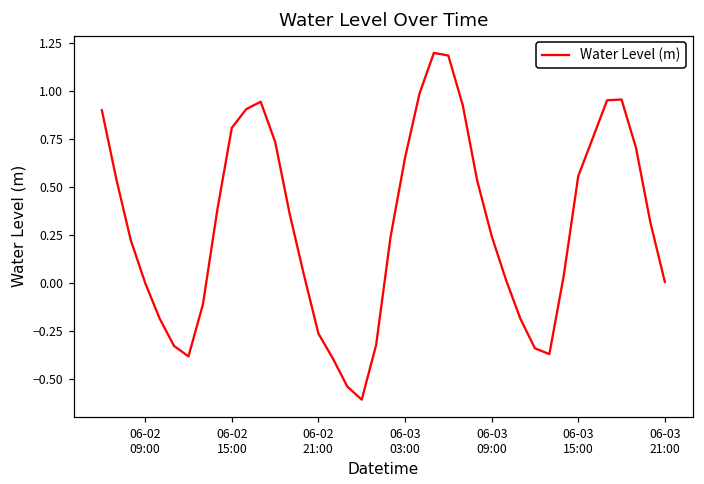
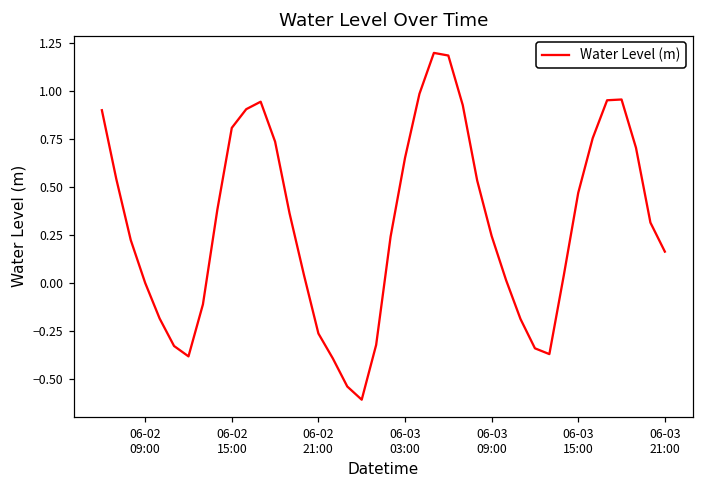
06-03 15:00: 0.56 -> 0.47
06-03 21:00: 0.01 -> 0.16
